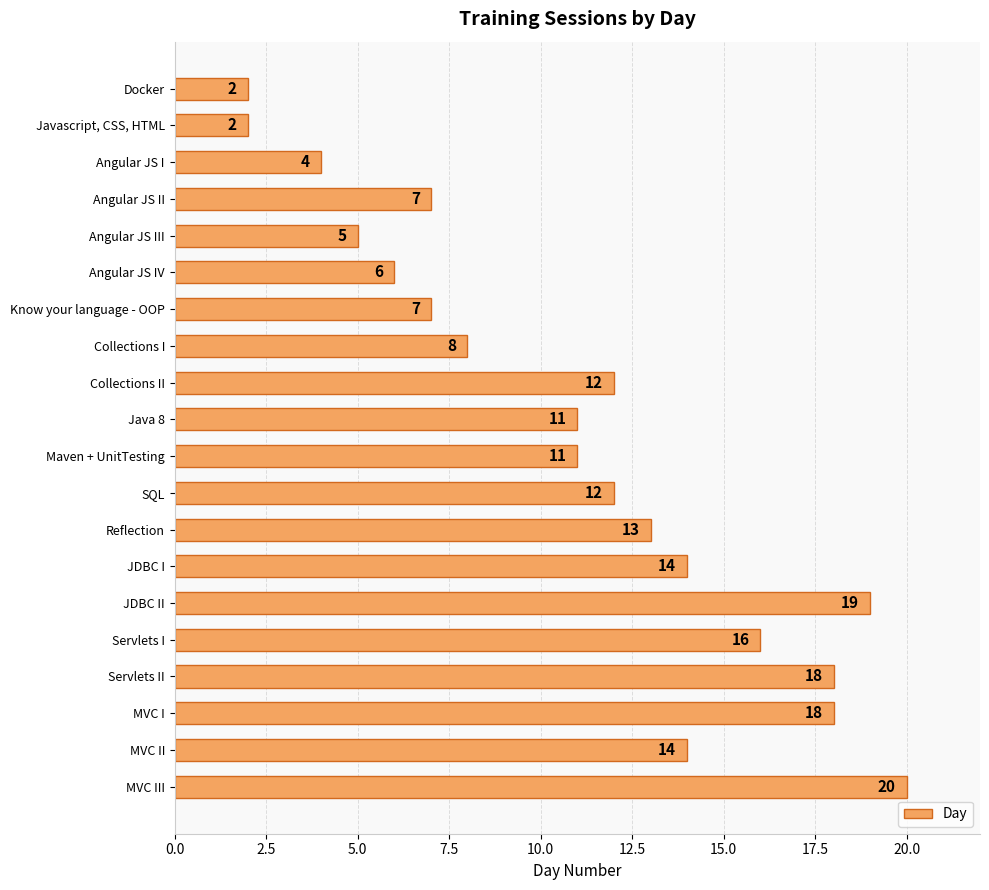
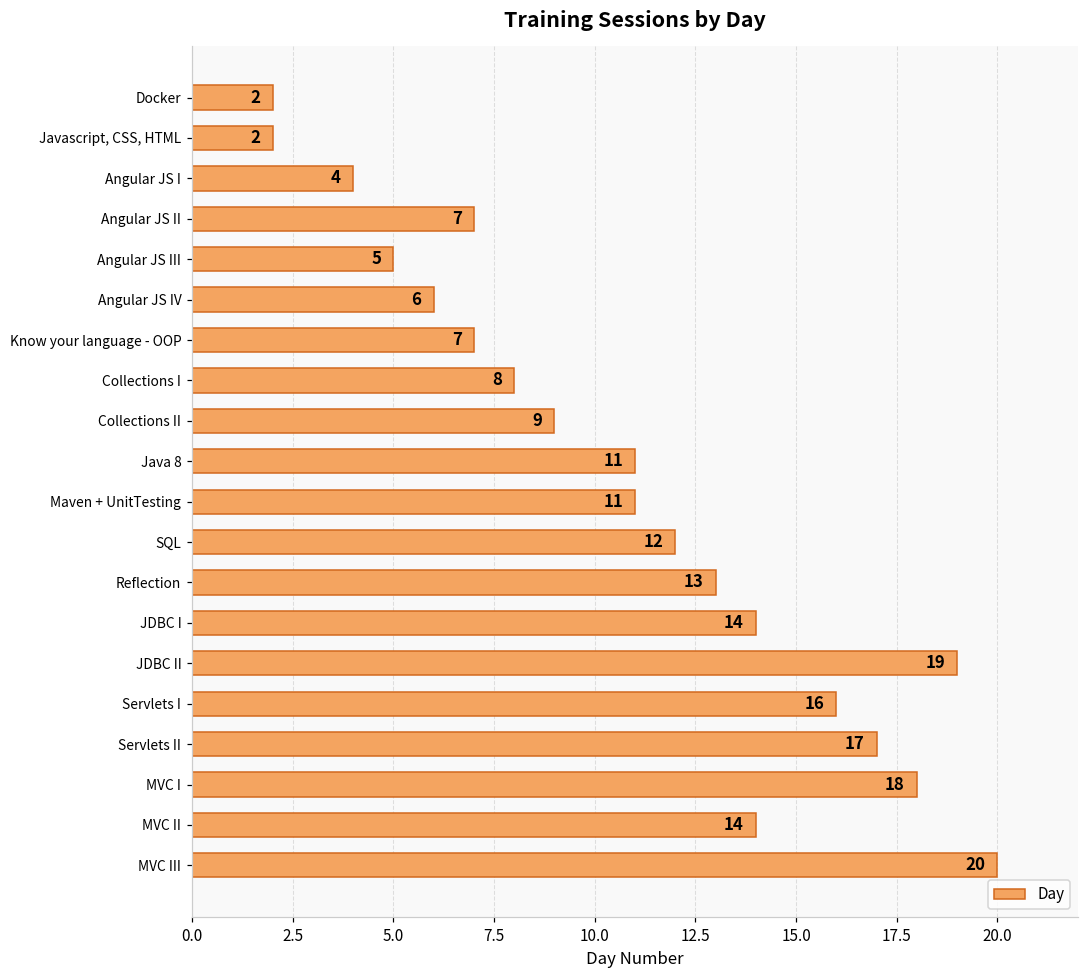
Collections II: 12 -> 9
Servlets II: 18 -> 17
